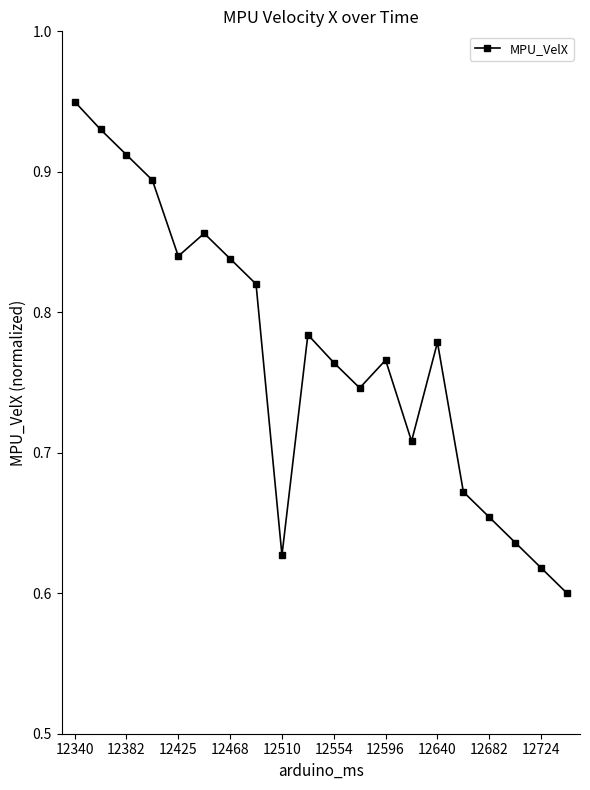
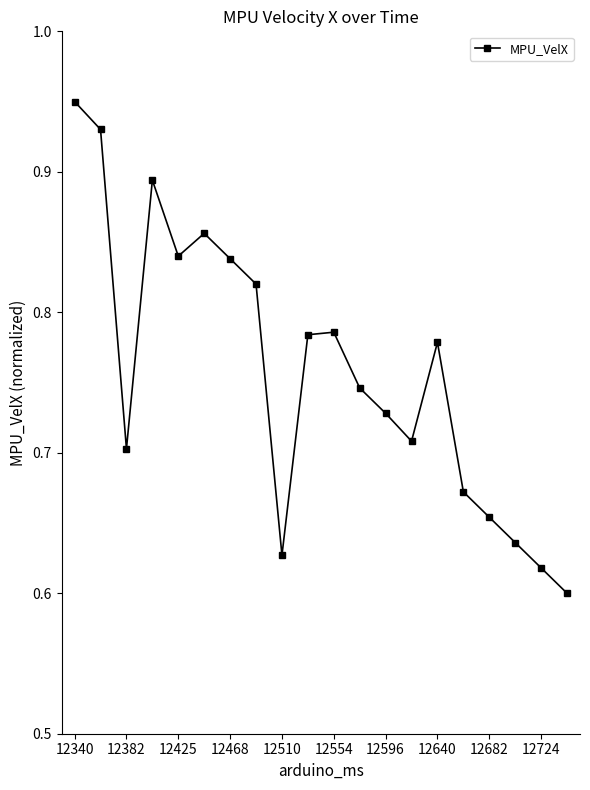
12382: 0.912 -> 0.703
12554: 0.764 -> 0.786
12596: 0.766 -> 0.728
